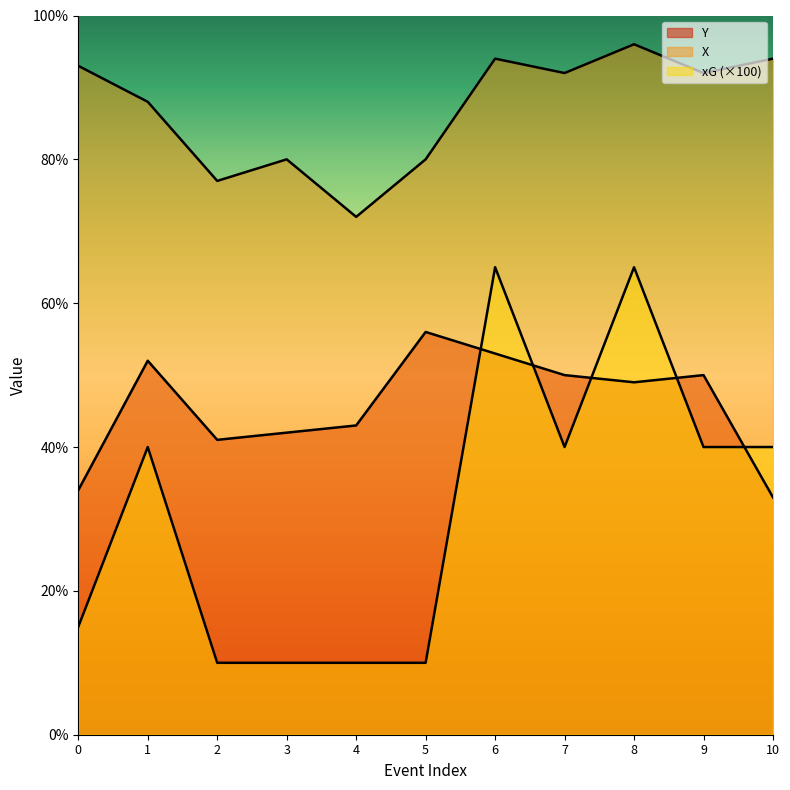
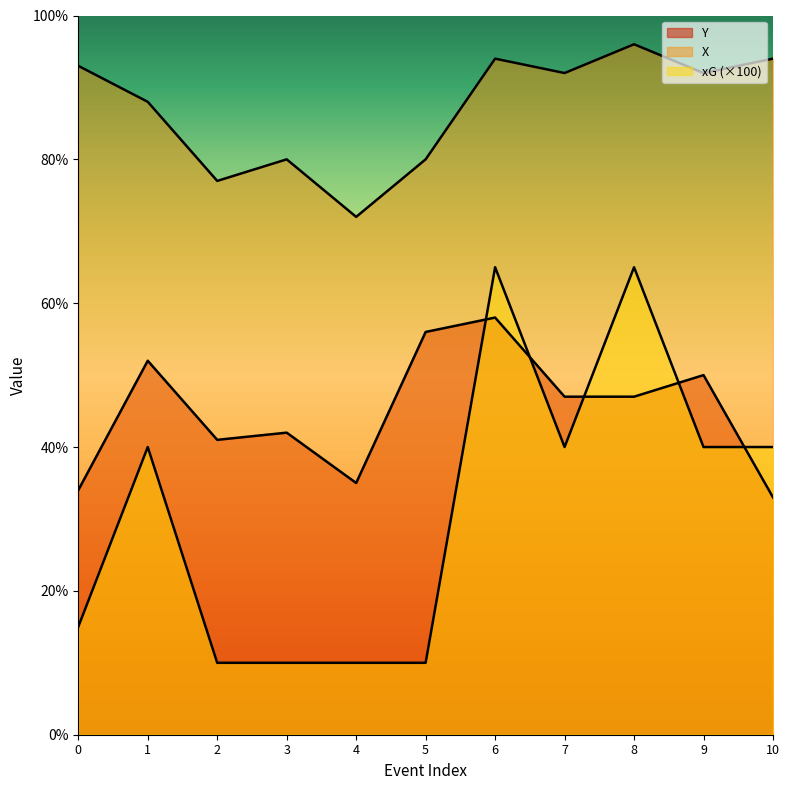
Y, 4: 43% -> 35%
Y, 6: 53% -> 58%
Y, 7: 50% -> 47%
Y, 8: 49% -> 47%
